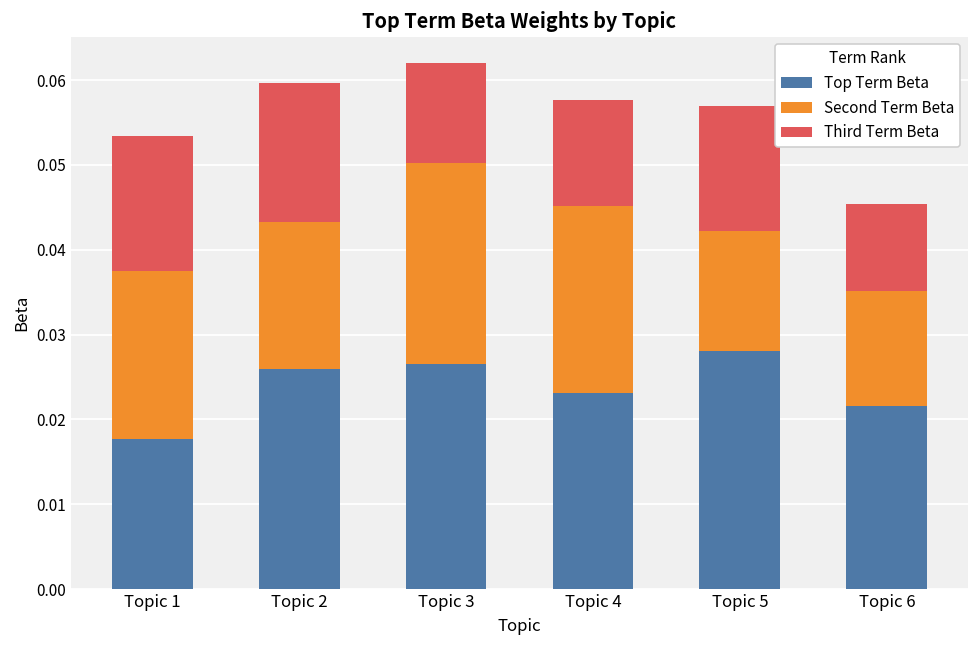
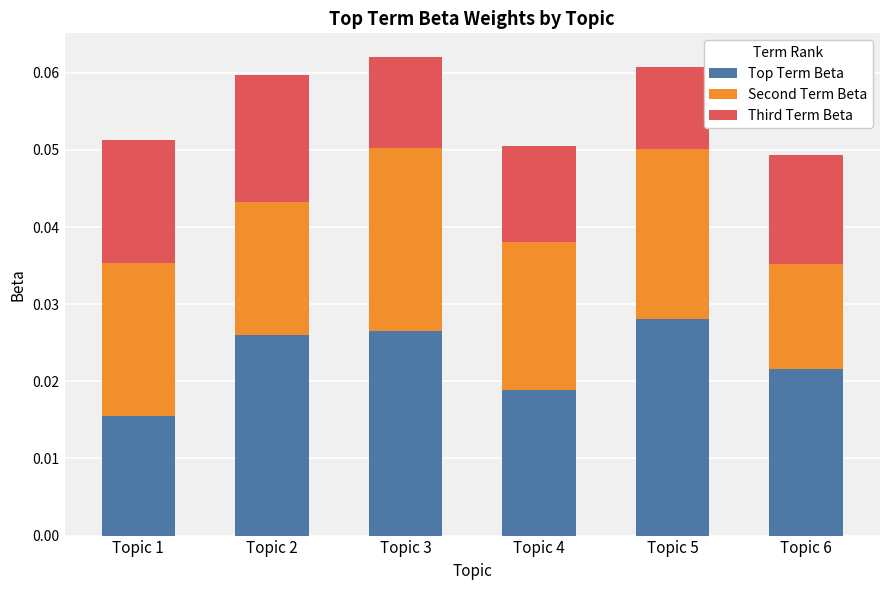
Top Term Beta, Topic 1: 0.018 -> 0.016
Top Term Beta, Topic 4: 0.023 -> 0.019
Second Term Beta, Topic 4: 0.022 -> 0.019
Second Term Beta, Topic 5: 0.014 -> 0.022
Third Term Beta, Topic 5: 0.015 -> 0.011
Third Term Beta, Topic 6: 0.010 -> 0.014
